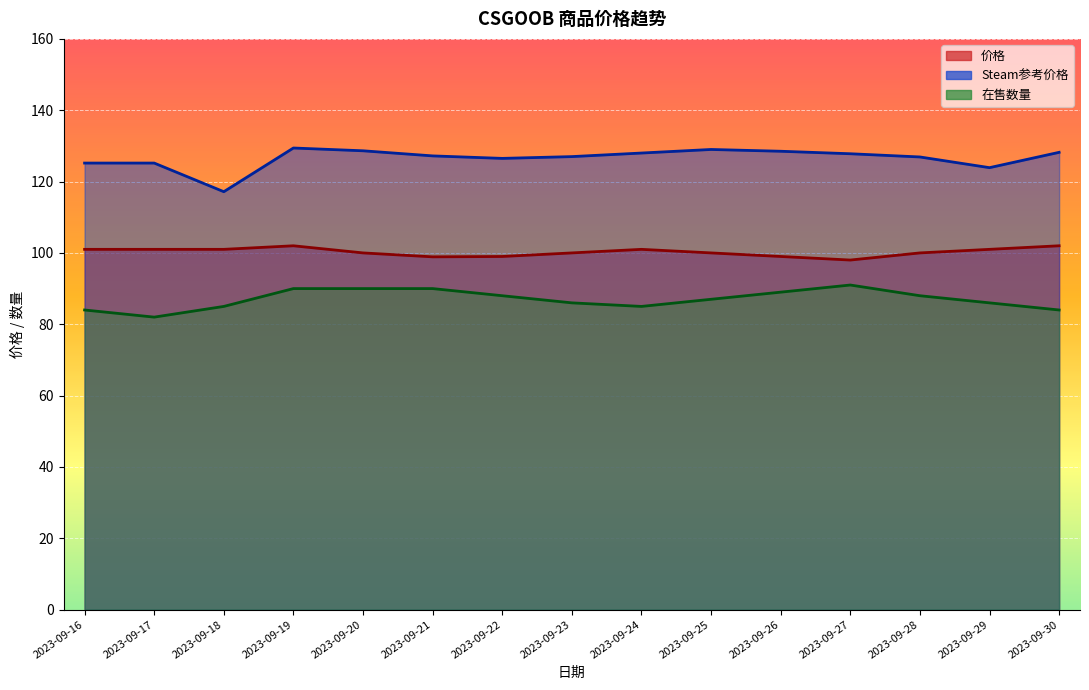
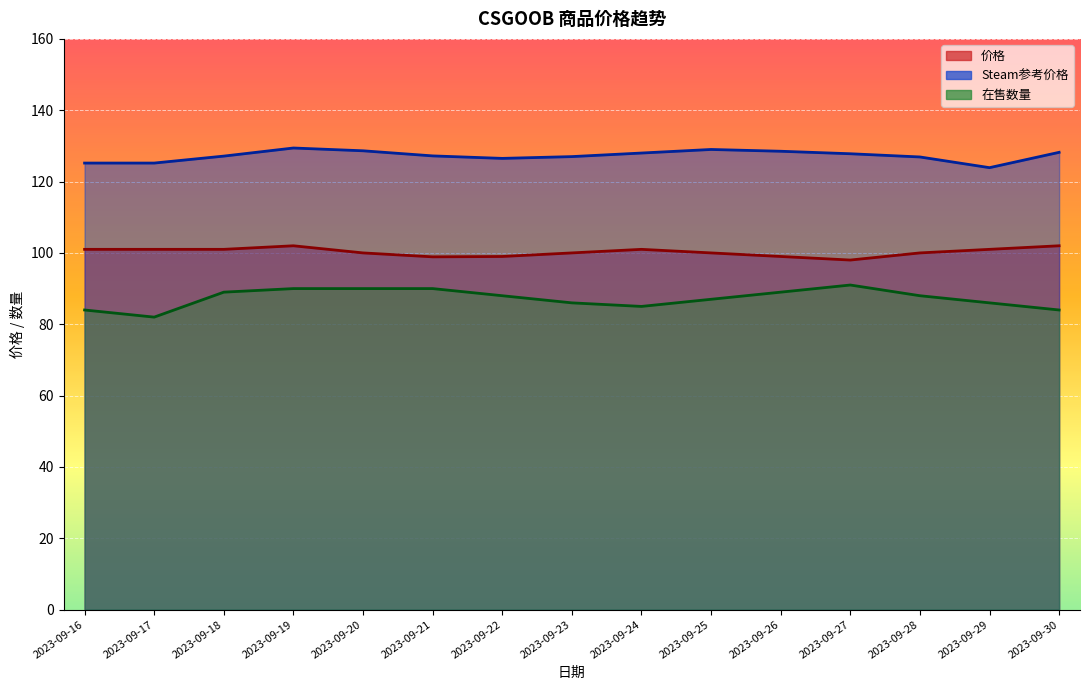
Steam参考价格, 2023-09-18: 117 -> 127
在售数量, 2023-09-18: 85 -> 89
